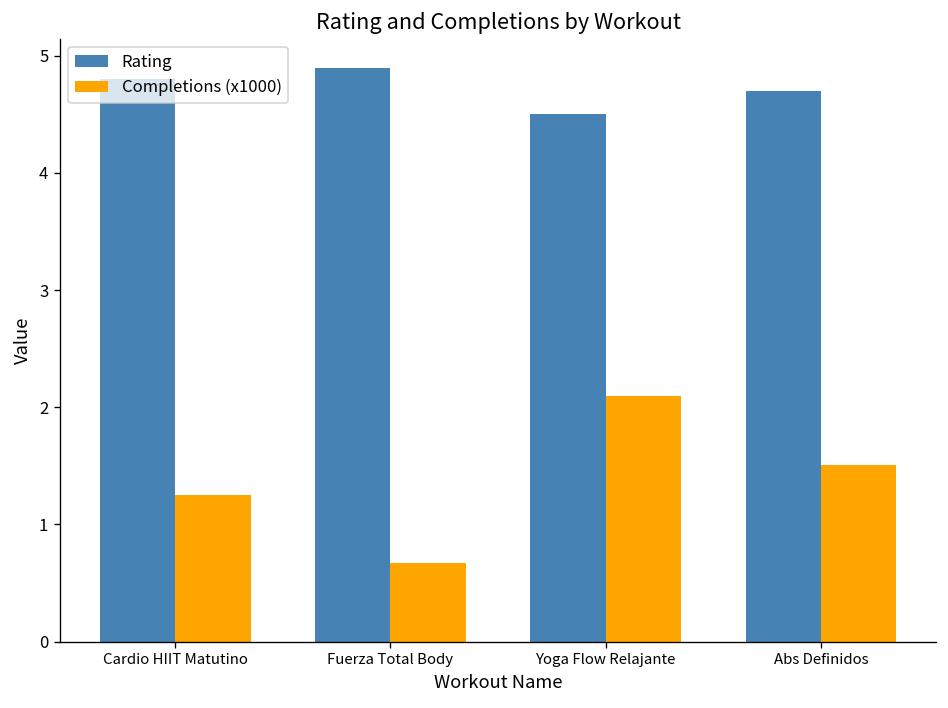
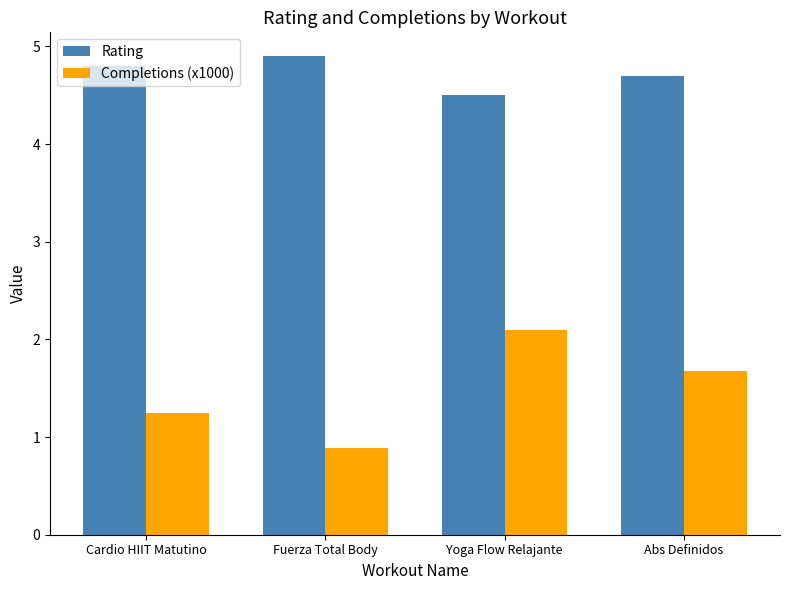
Completions (x1000), Fuerza Total Body: 0.7 -> 0.9
Completions (x1000), Abs Definidos: 1.5 -> 1.7
